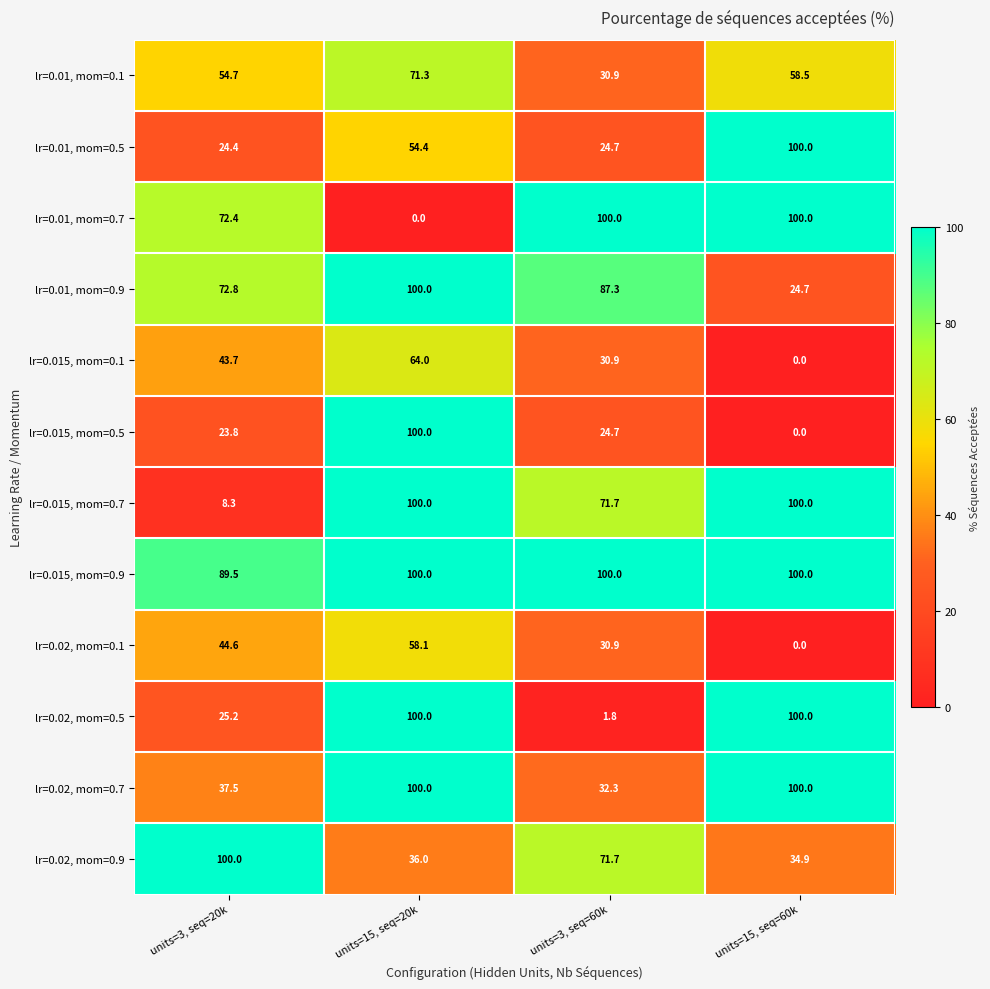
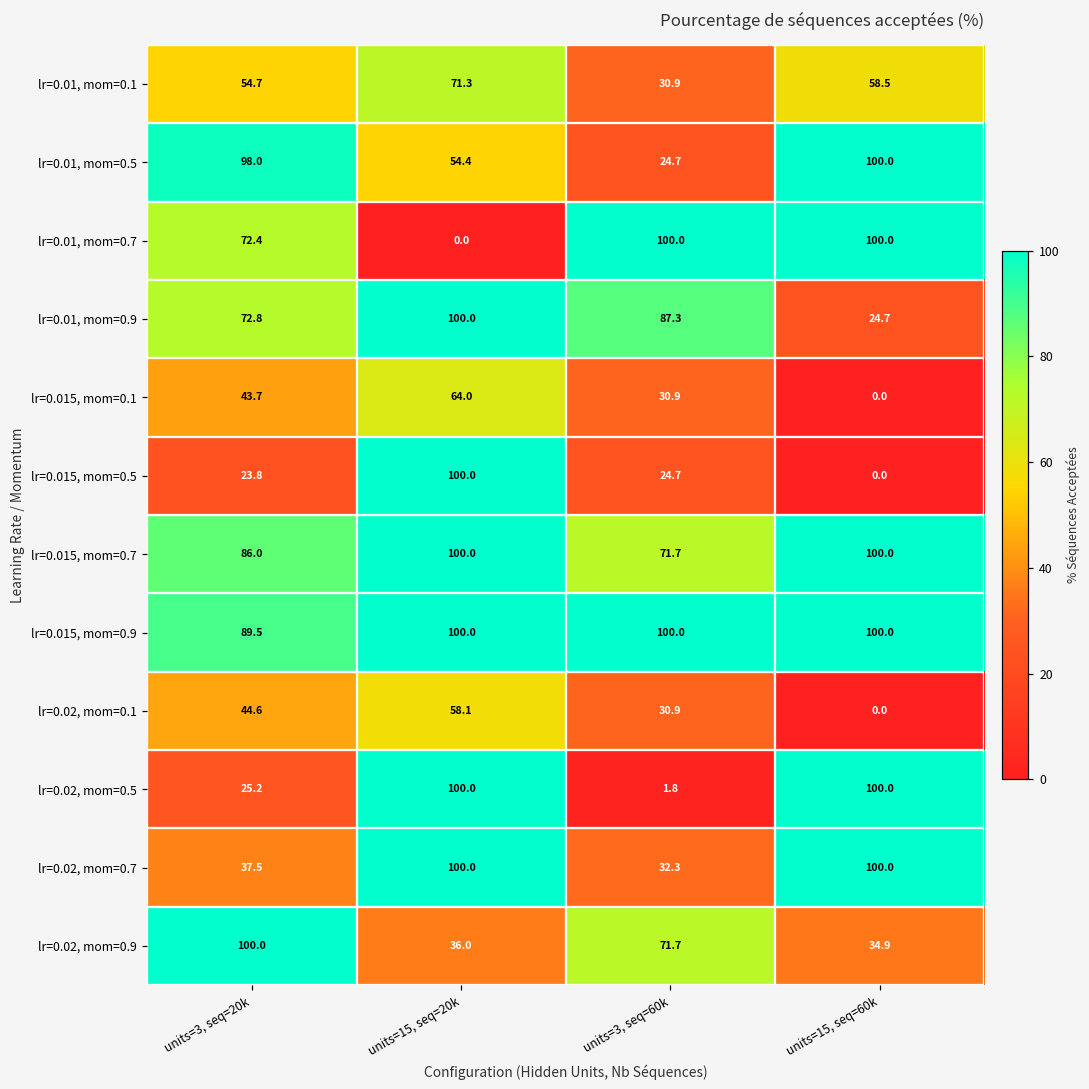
lr=0.01, mom=0.5, units=3, seq=20k: 24.4 -> 98.0
lr=0.015, mom=0.7, units=3, seq=20k: 8.3 -> 86.0
